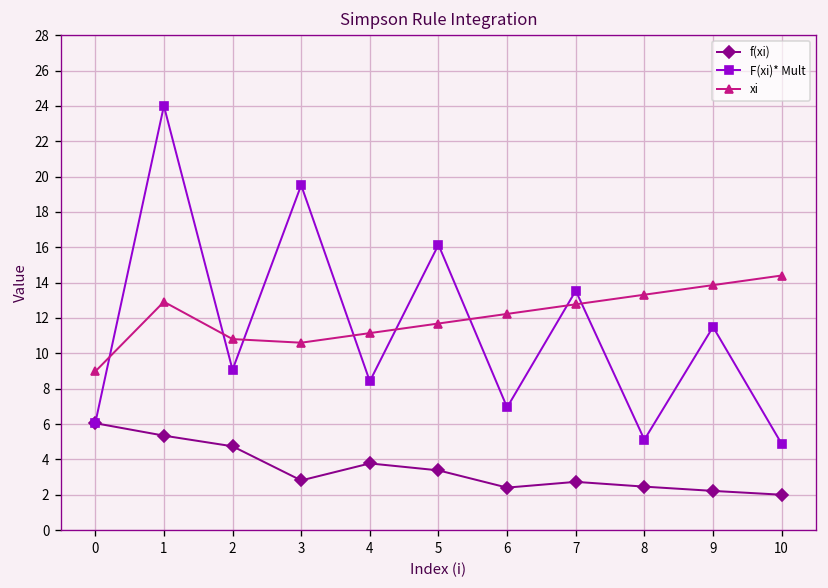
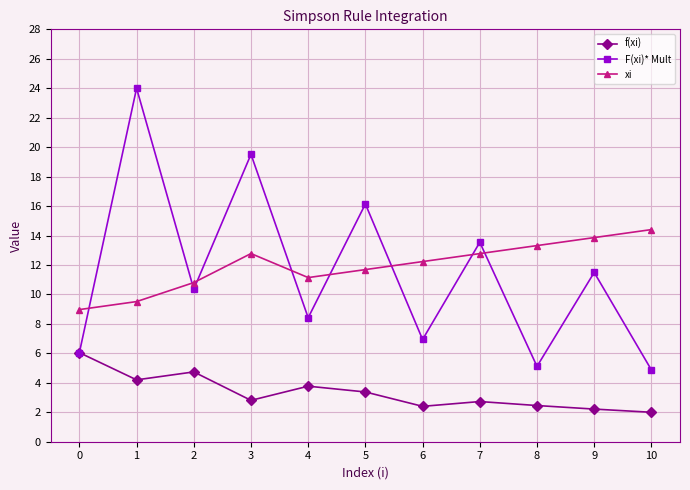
f(xi), 1: 5.3 -> 4.2
xi, 1: 12.9 -> 9.5
F(xi)* Mult, 2: 9.1 -> 10.4
xi, 3: 10.6 -> 12.8
